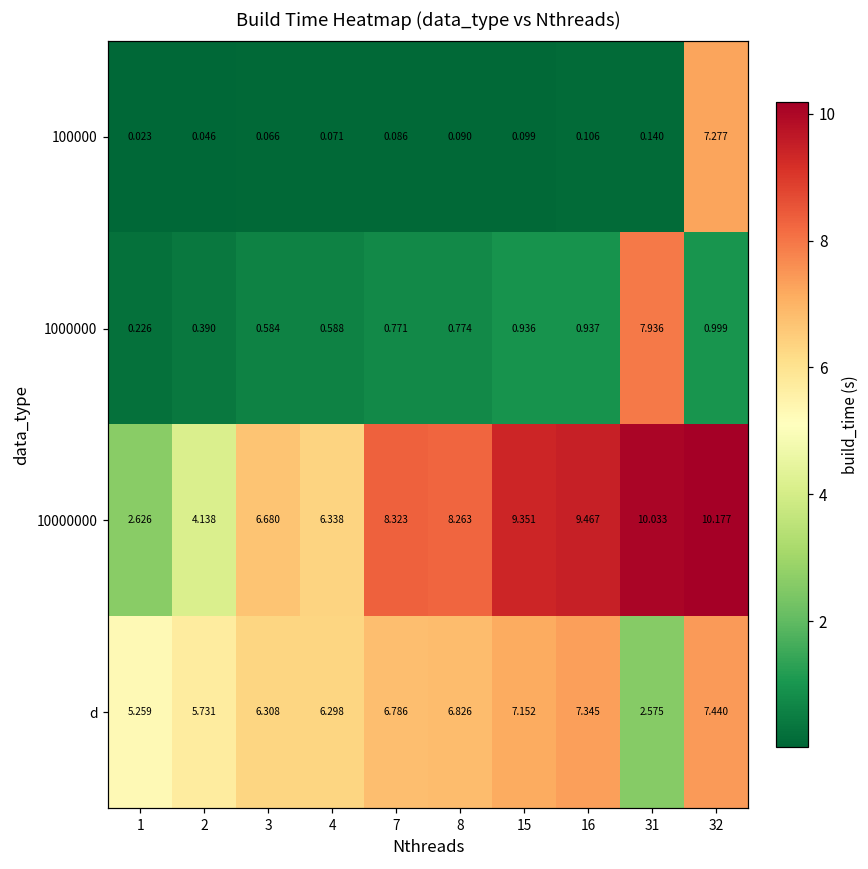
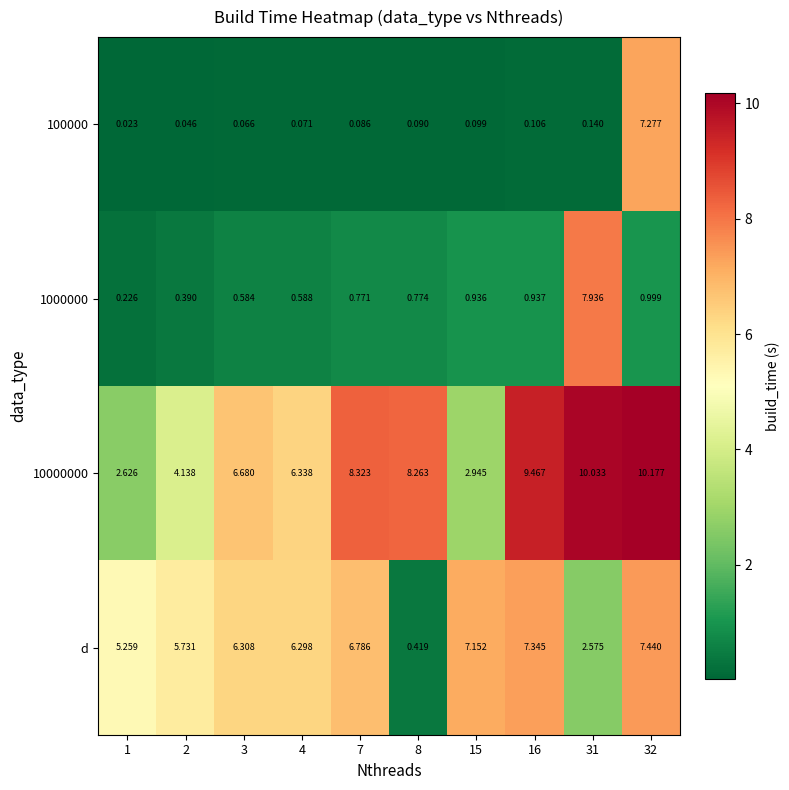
10000000, 15: 9.351 -> 2.945
d, 8: 6.826 -> 0.419
